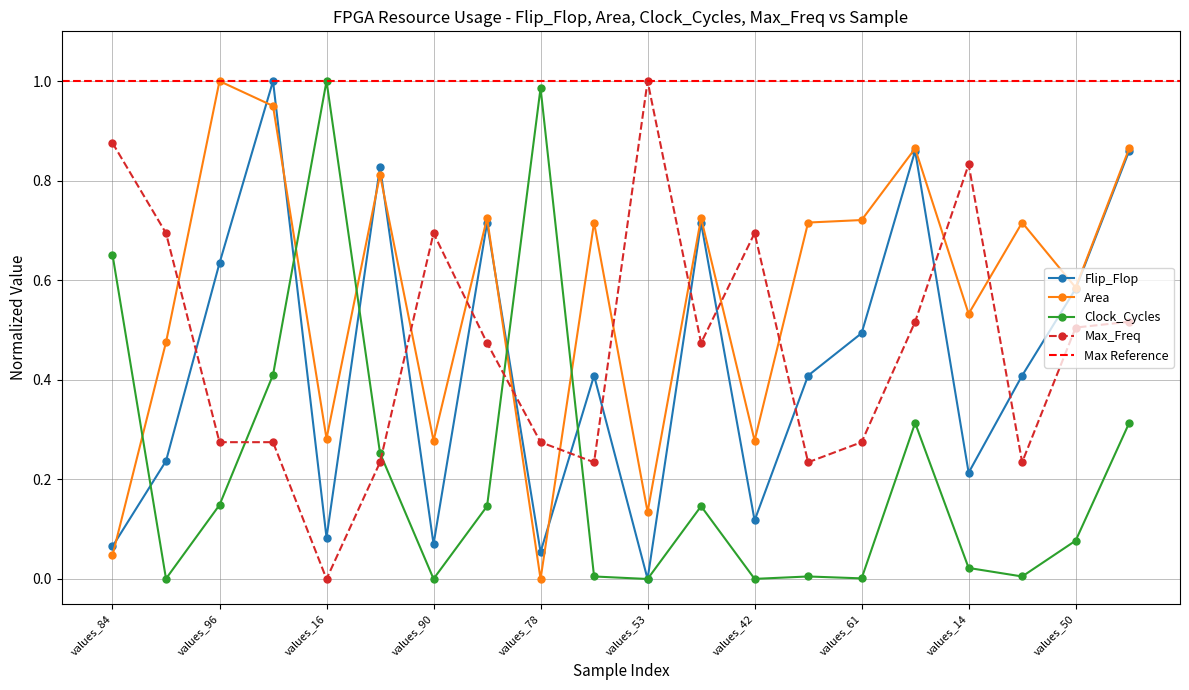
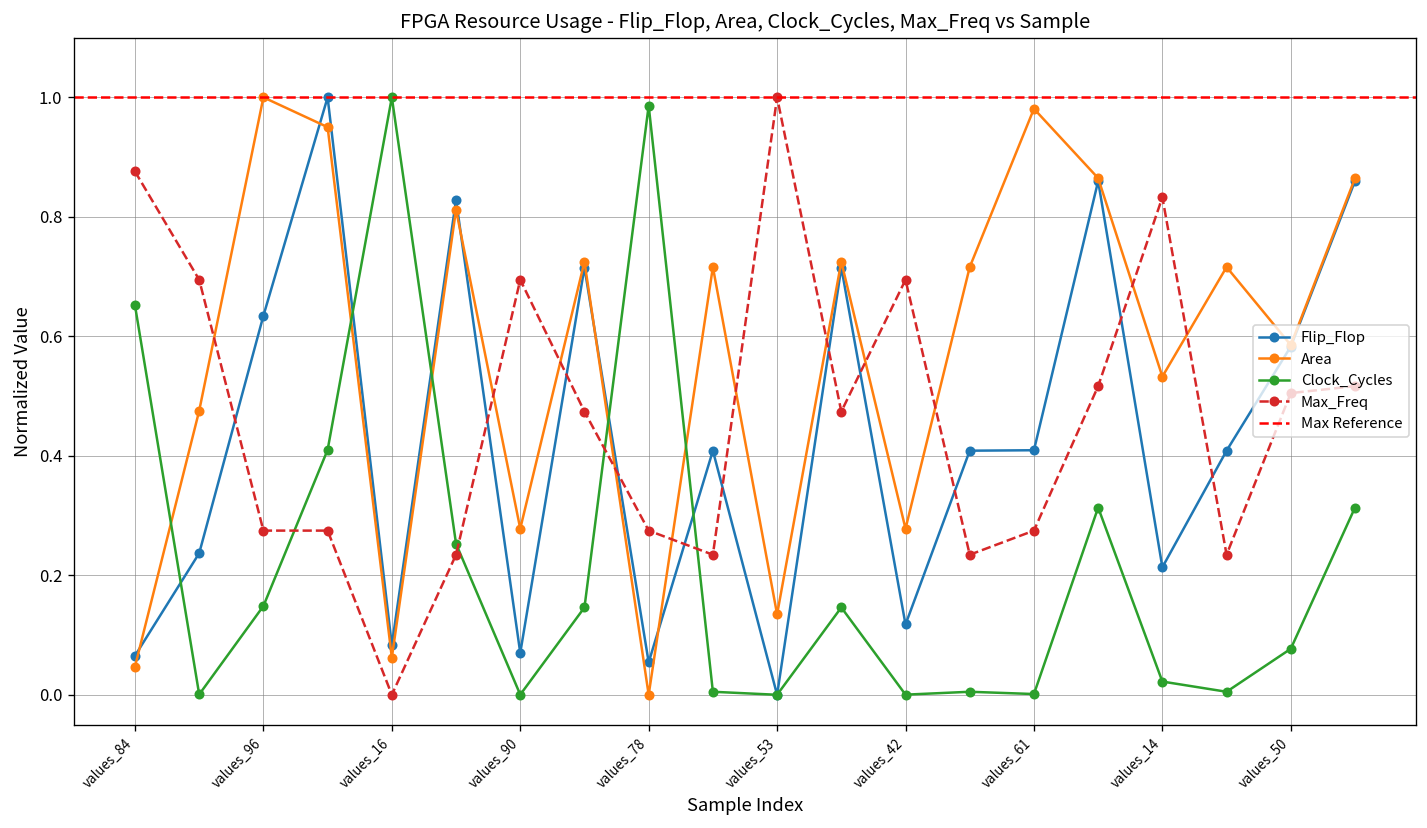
Area, values_16: 0.28 -> 0.06
Flip_Flop, values_61: 0.49 -> 0.41
Area, values_61: 0.72 -> 0.98
